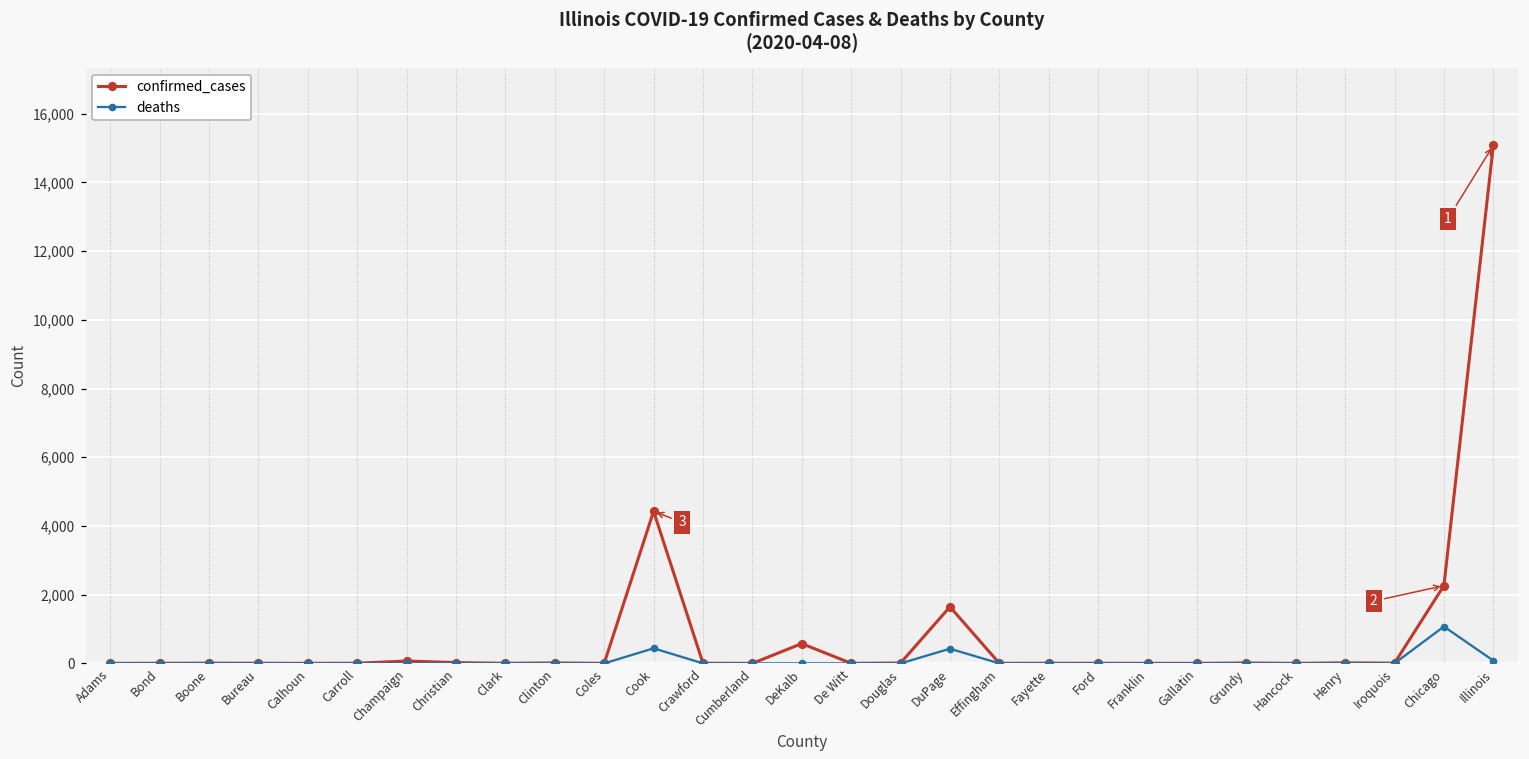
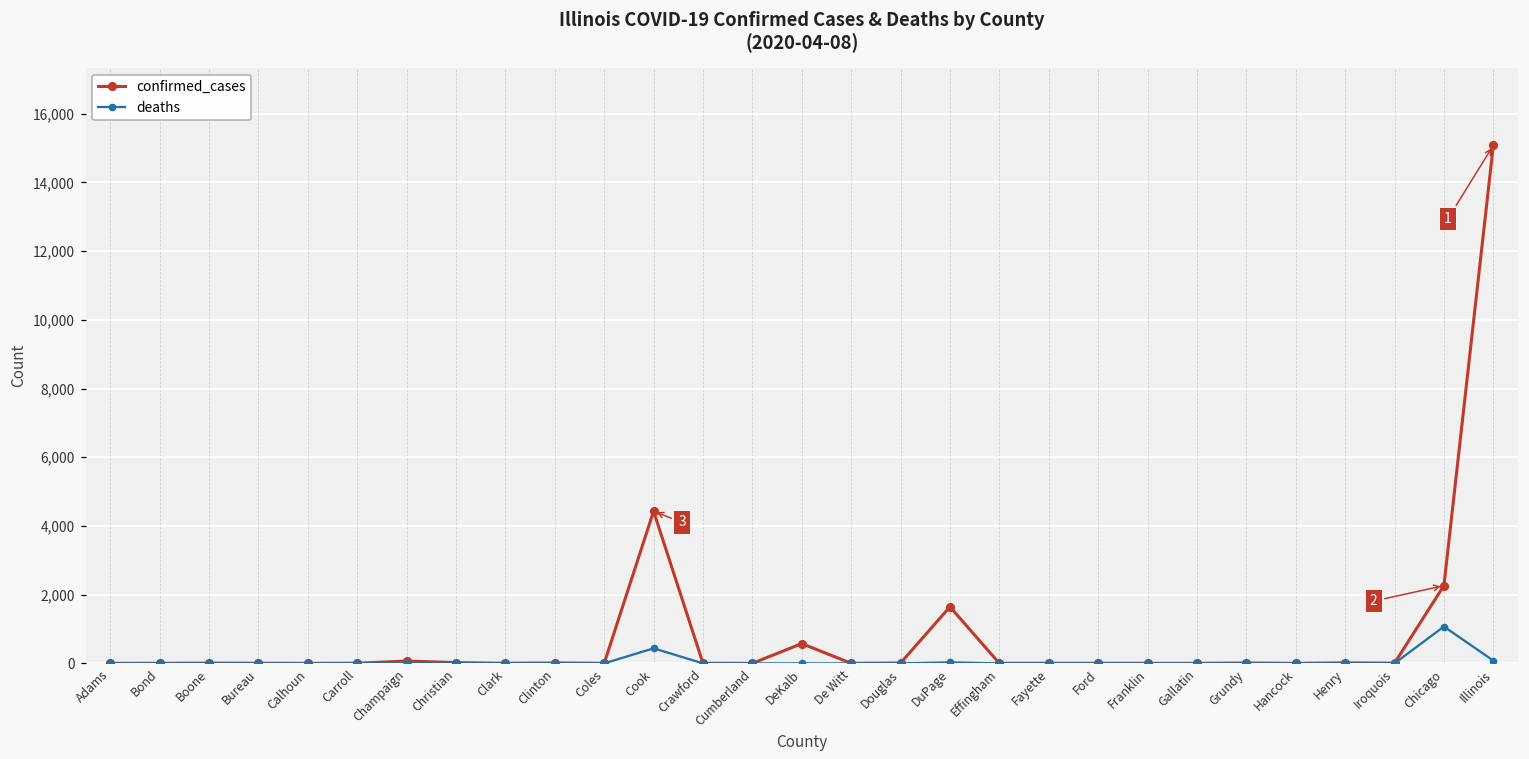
deaths, DuPage: 400 -> 0
